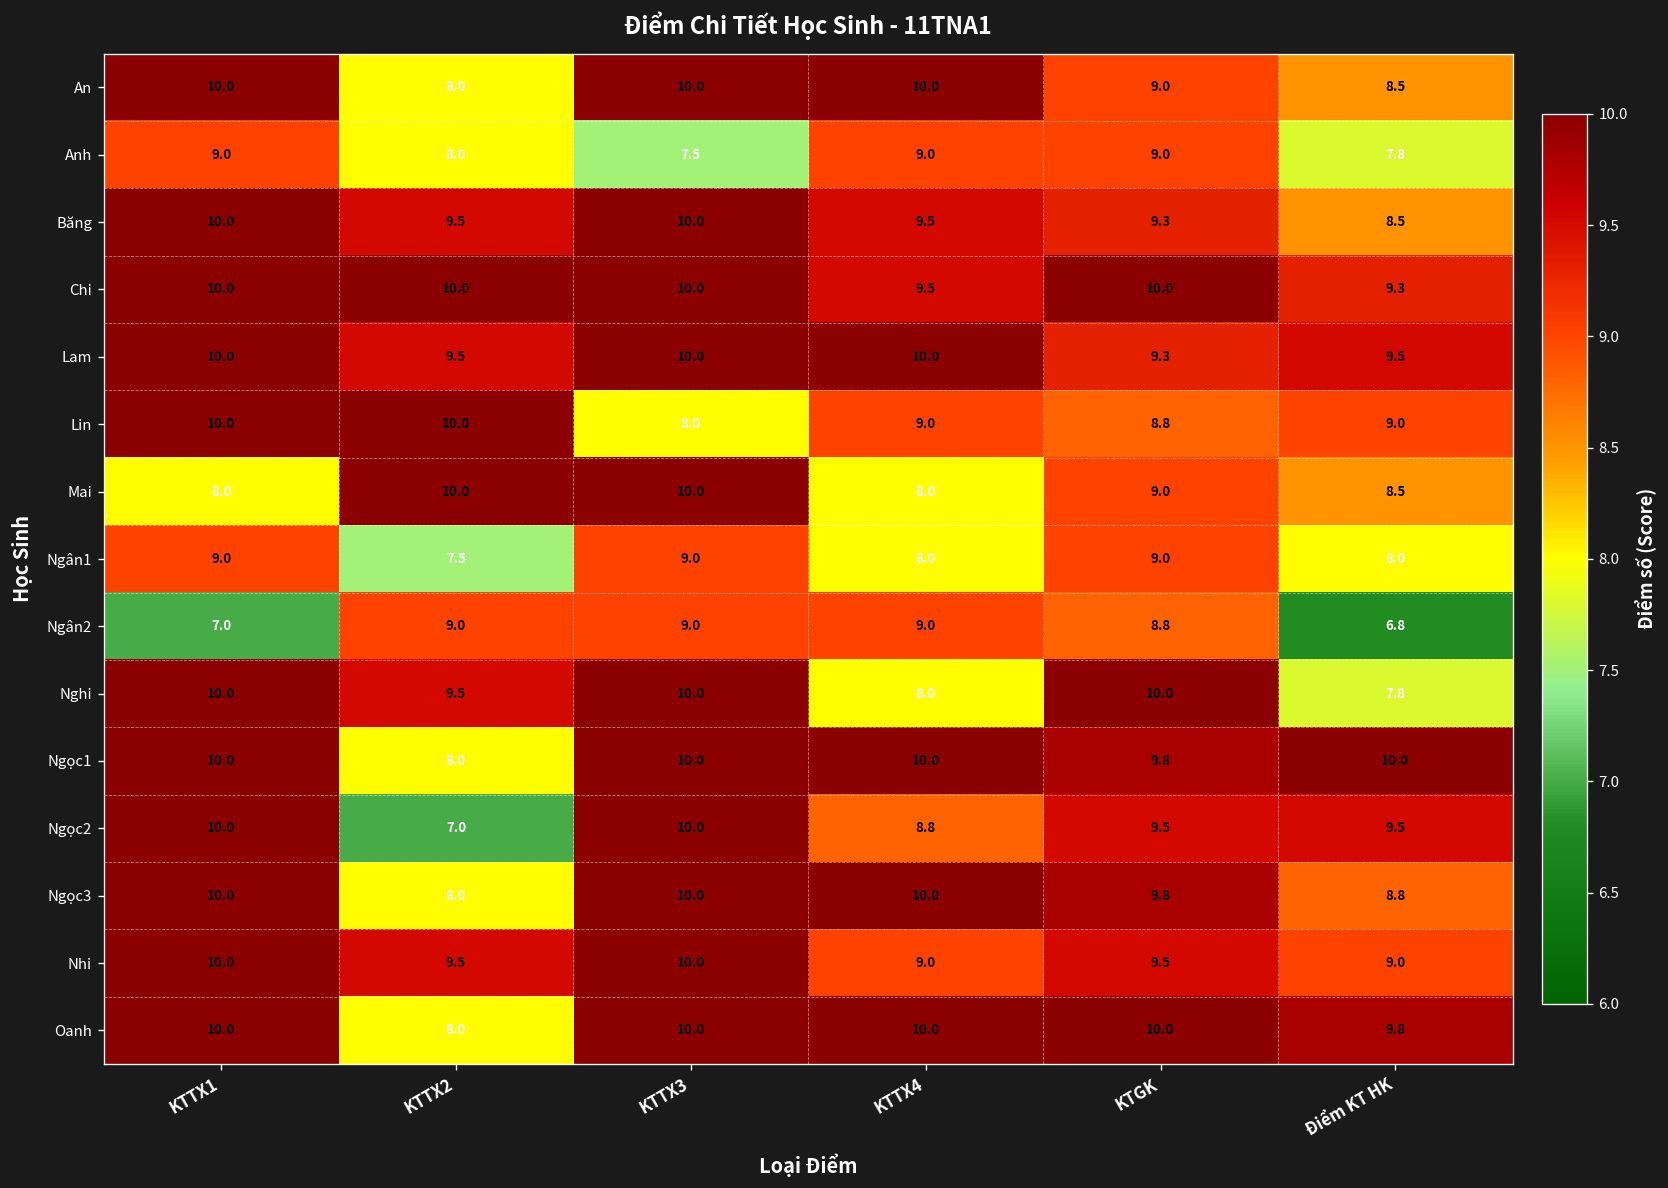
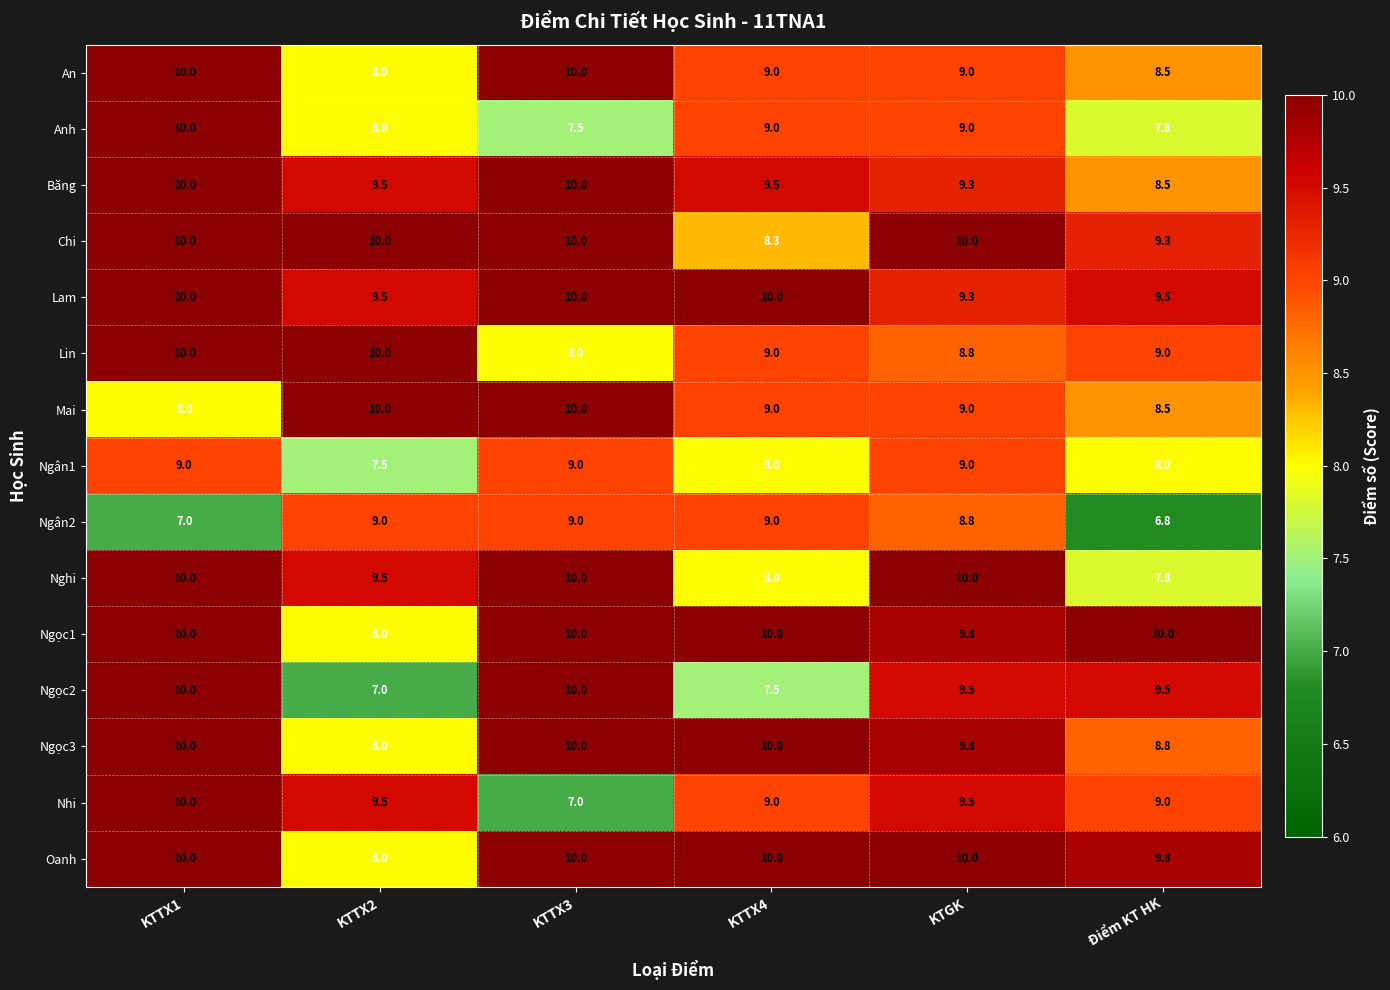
An, KTTX4: 10.0 -> 9.0
Anh, KTTX1: 9.0 -> 10.0
Chi, KTTX4: 9.5 -> 8.3
Mai, KTTX4: 8.0 -> 9.0
Ngọc2, KTTX4: 8.8 -> 7.5
Nhi, KTTX3: 10.0 -> 7.0
